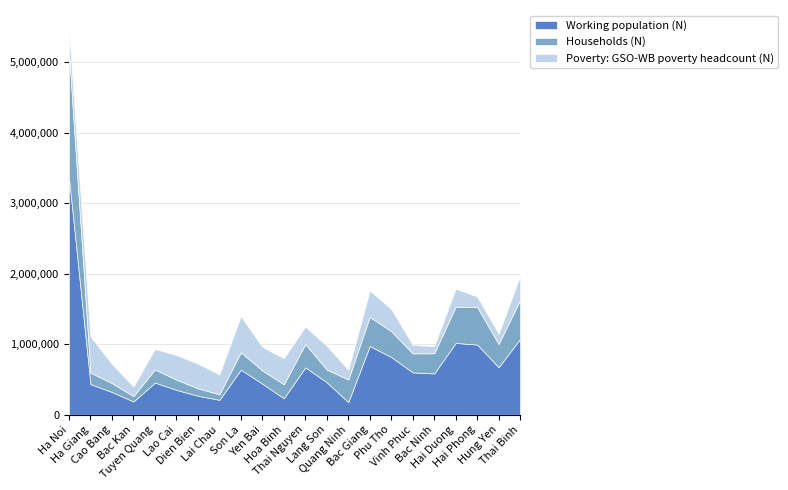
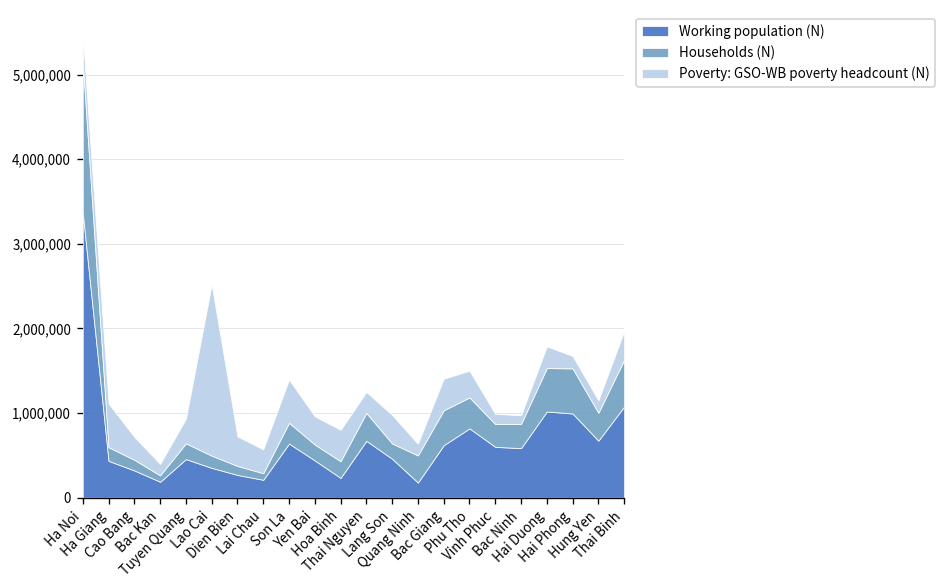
Poverty: GSO-WB poverty headcount (N), Lao Cai: 300,000 -> 2,000,000
Working population (N), Bac Giang: 1,000,000 -> 600,000
